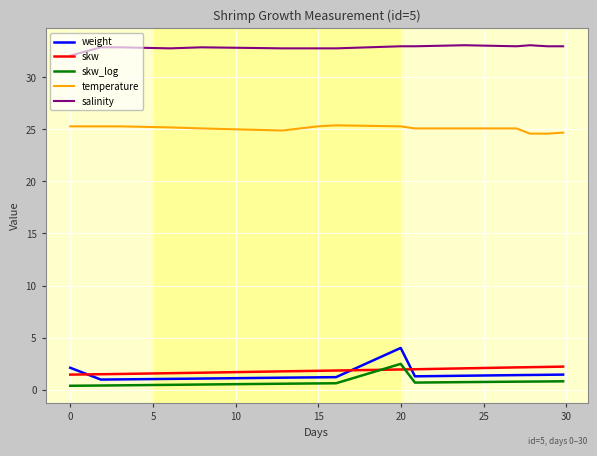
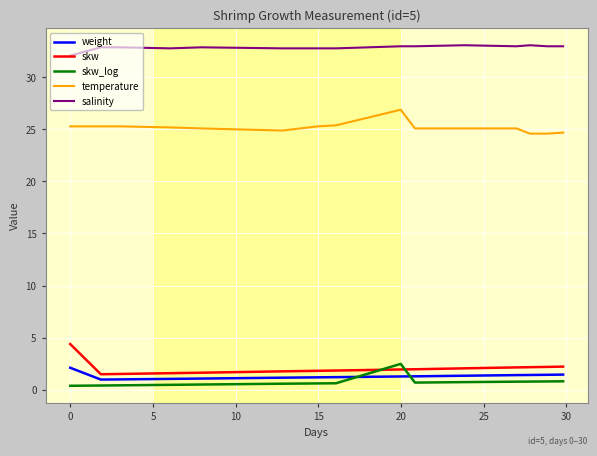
skw, 0: 1.4 -> 4.4
weight, 20: 4.0 -> 1.3
temperature, 20: 25.3 -> 26.9
